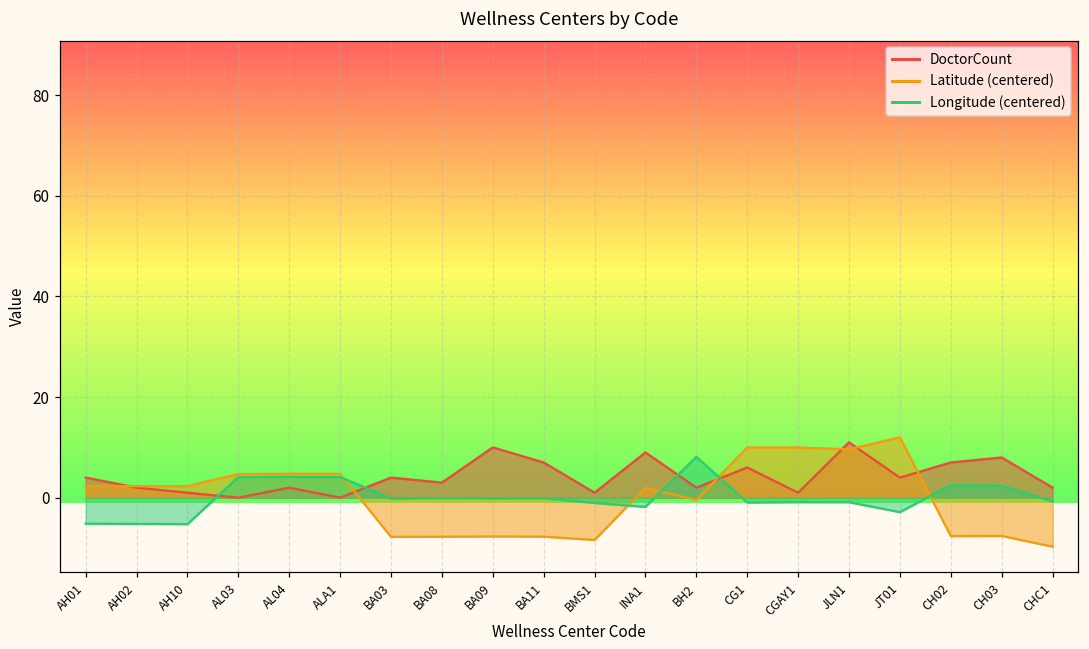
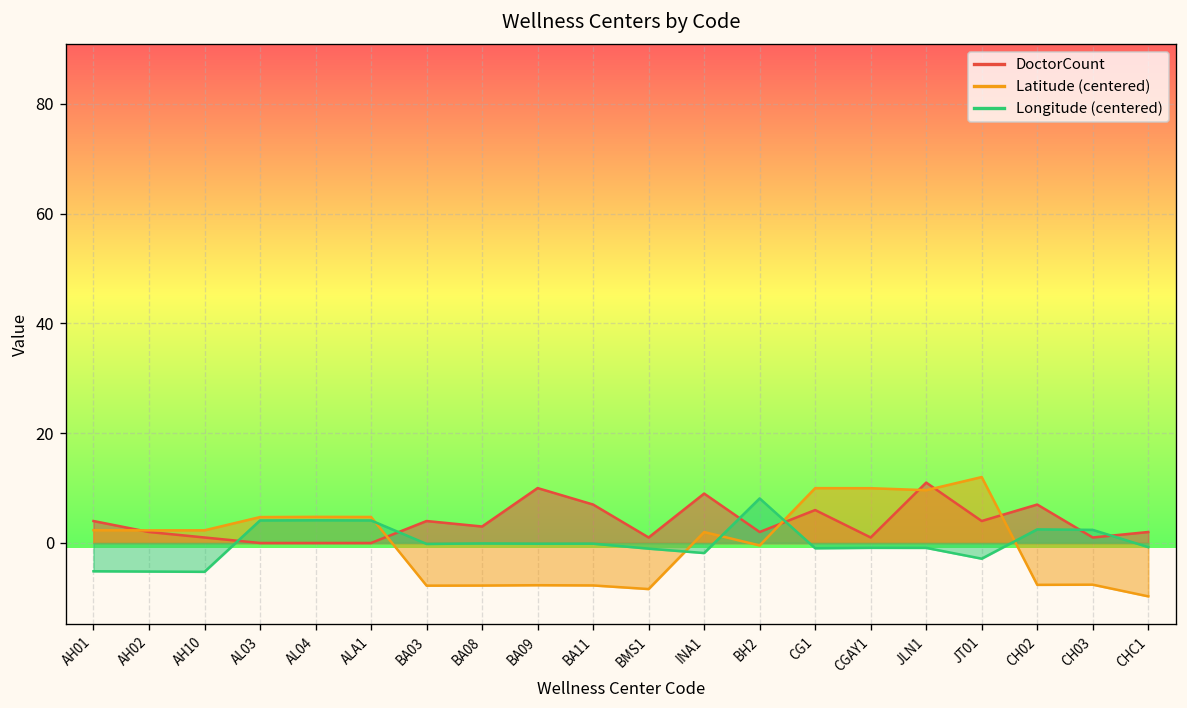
DoctorCount, AL04: 2 -> 0
DoctorCount, CH03: 8 -> 1
